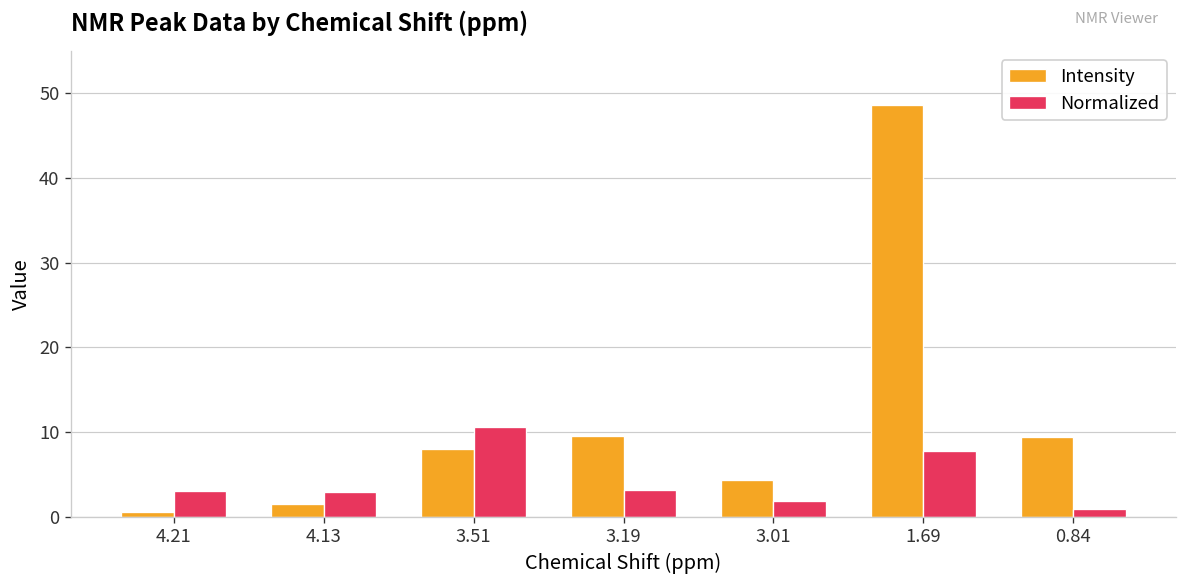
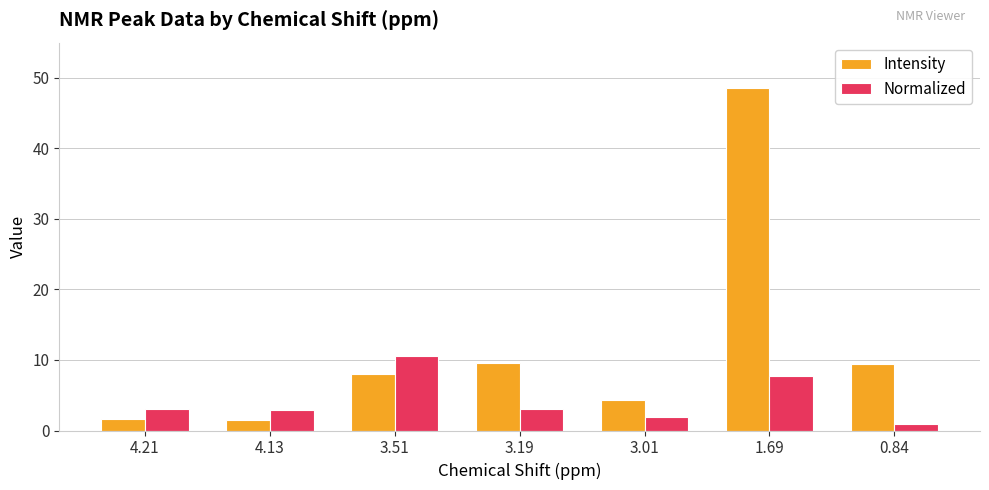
Intensity, 4.21: 1 -> 2
